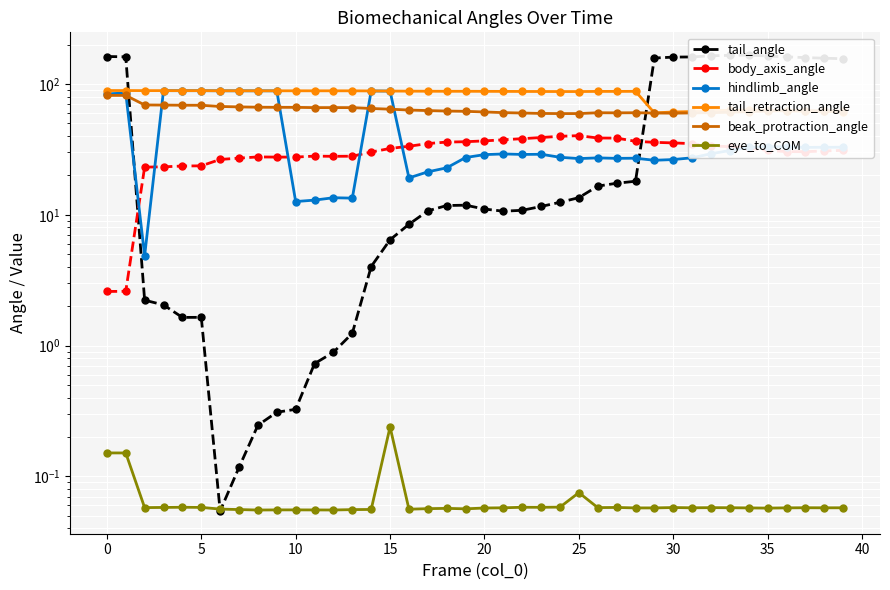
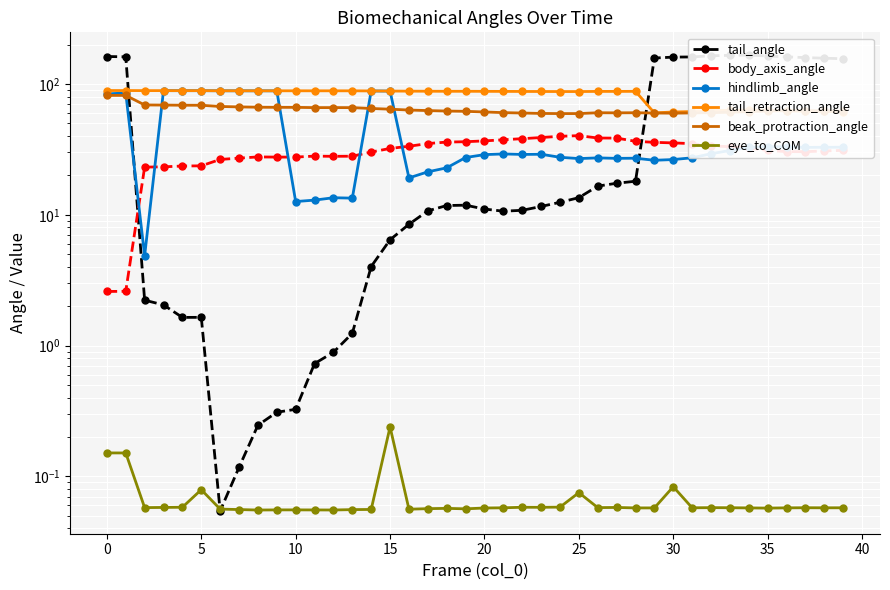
eye_to_COM, 5: 0.06 -> 0.08
eye_to_COM, 30: 0.06 -> 0.08
